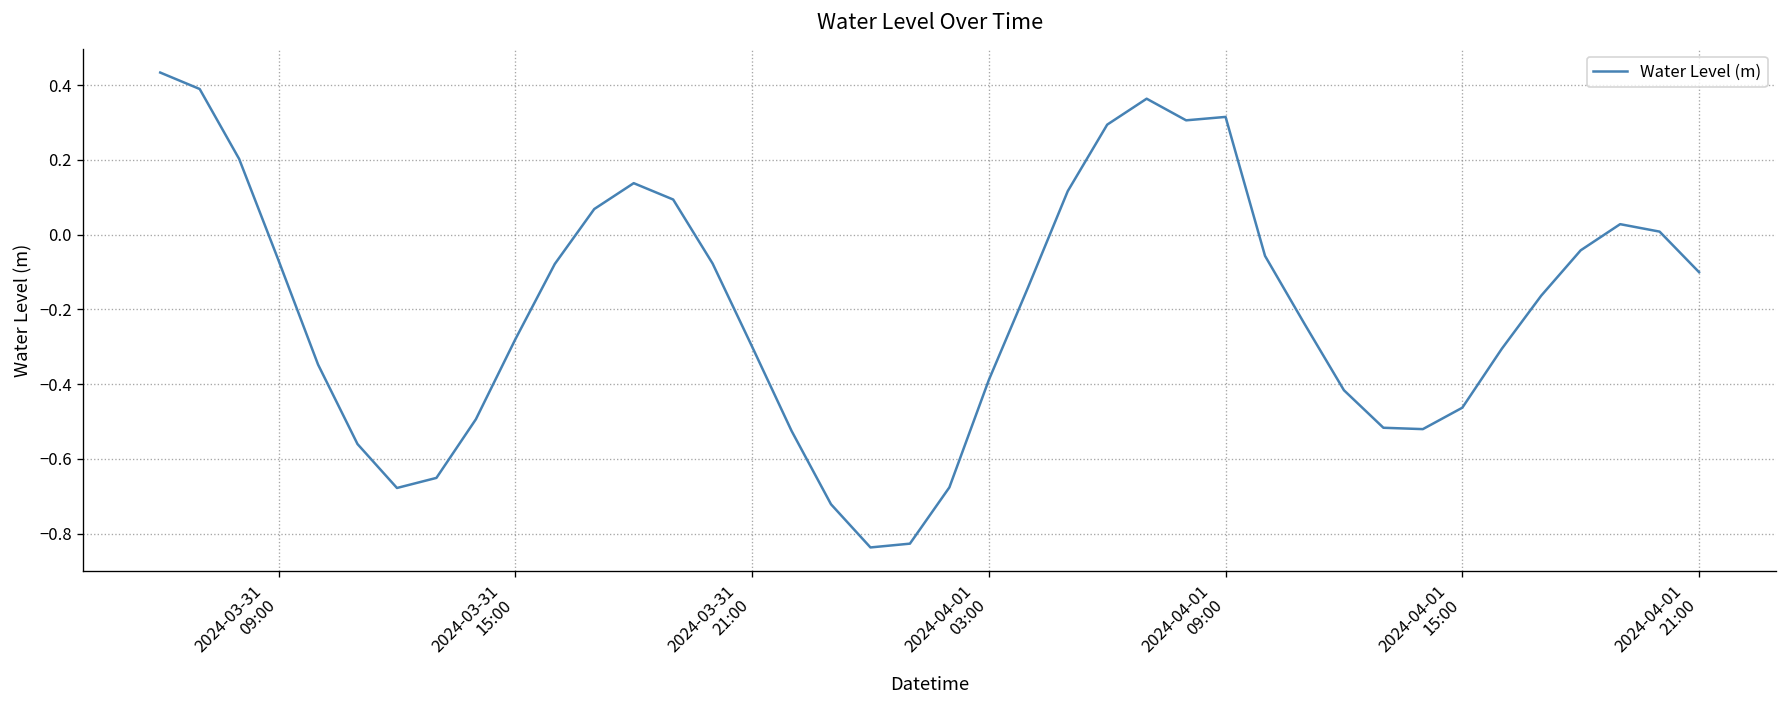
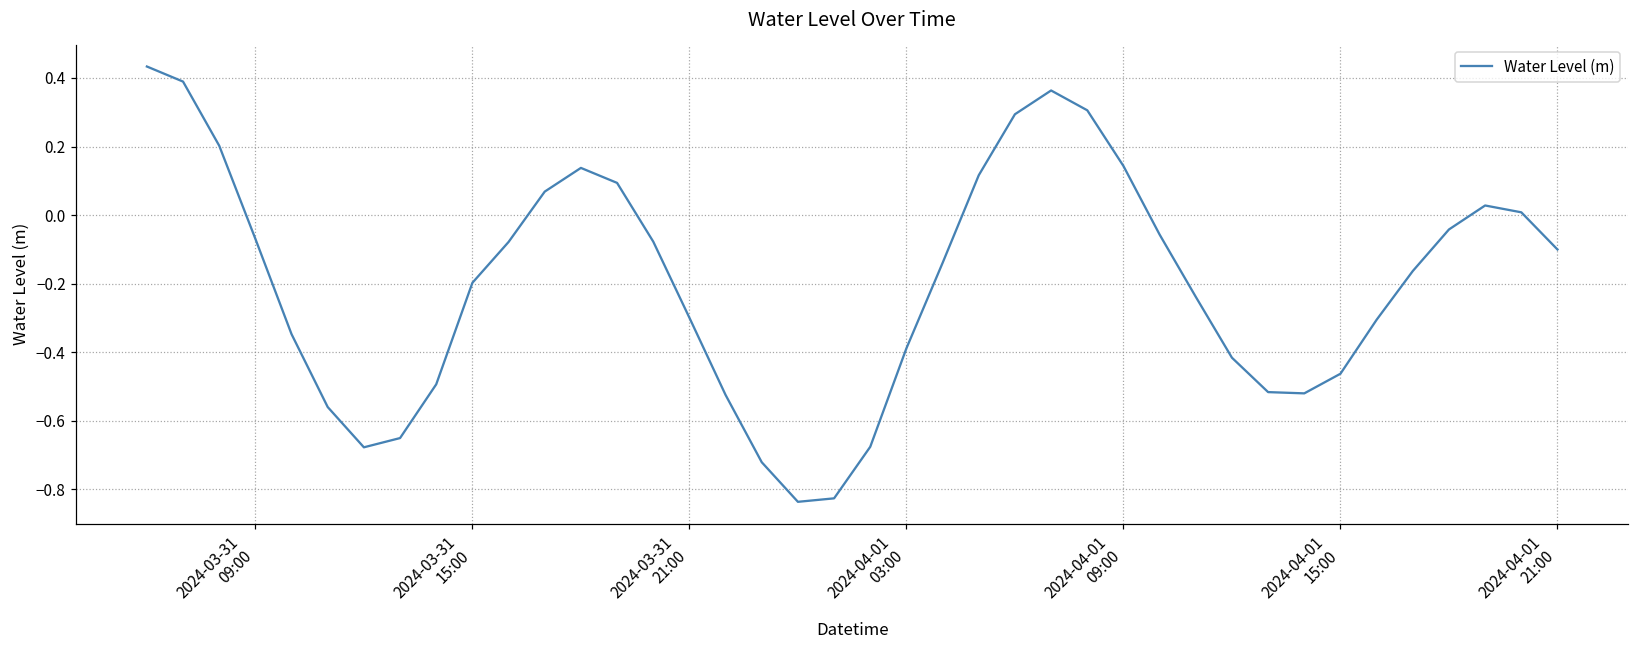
2024-03-31 15:00: -0.28 -> -0.20
2024-04-01 09:00: 0.31 -> 0.14
